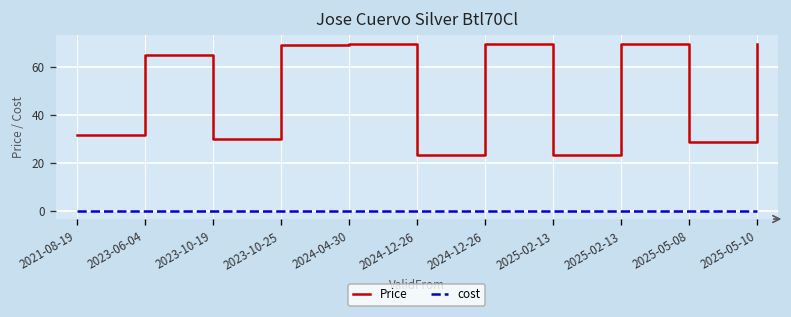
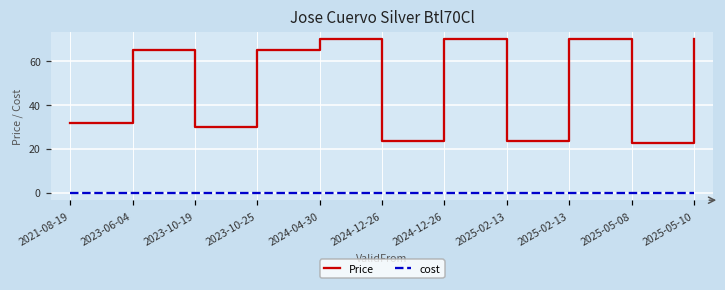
Price, 2023-10-25: 70 -> 65
Price, 2025-05-08: 29 -> 23
